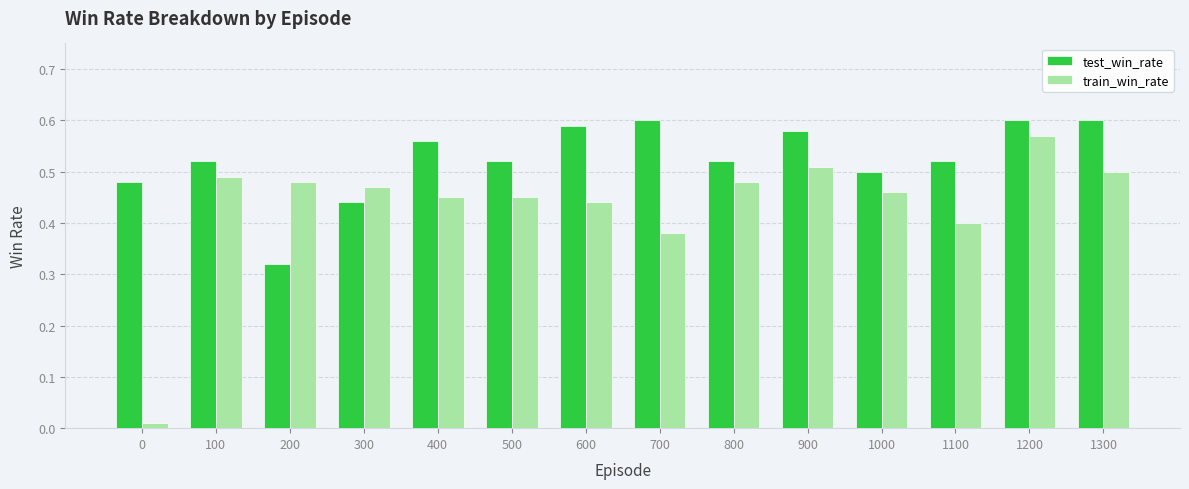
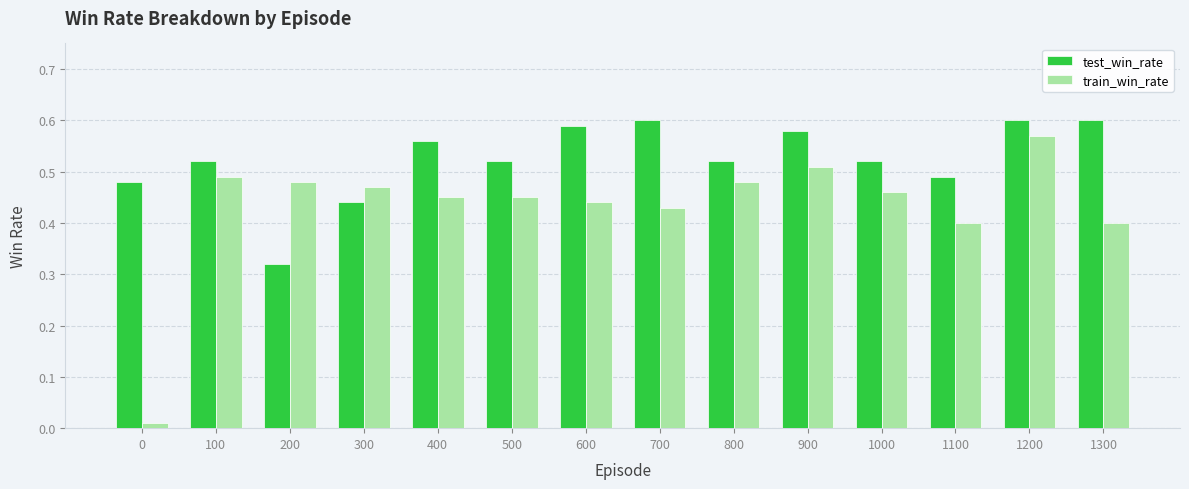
train_win_rate, 700: 0.38 -> 0.43
test_win_rate, 1000: 0.50 -> 0.52
test_win_rate, 1100: 0.52 -> 0.49
train_win_rate, 1300: 0.5 -> 0.4
